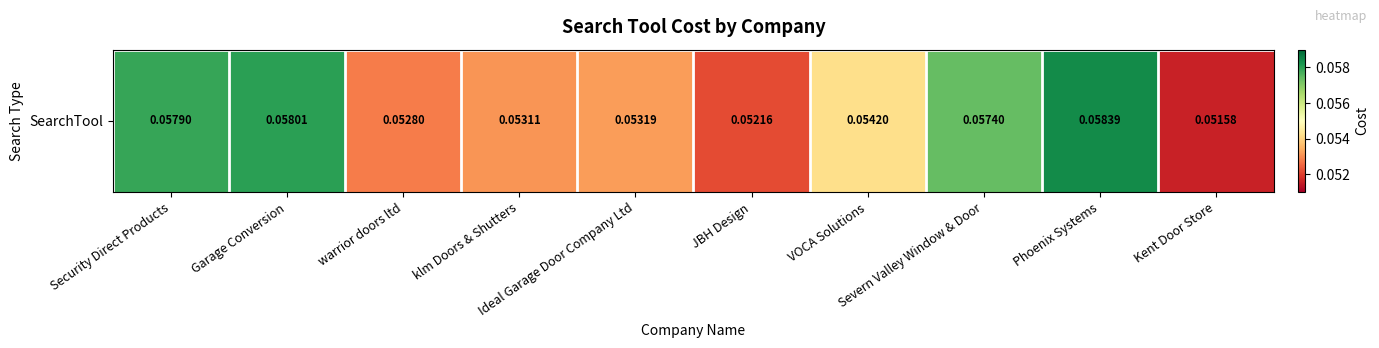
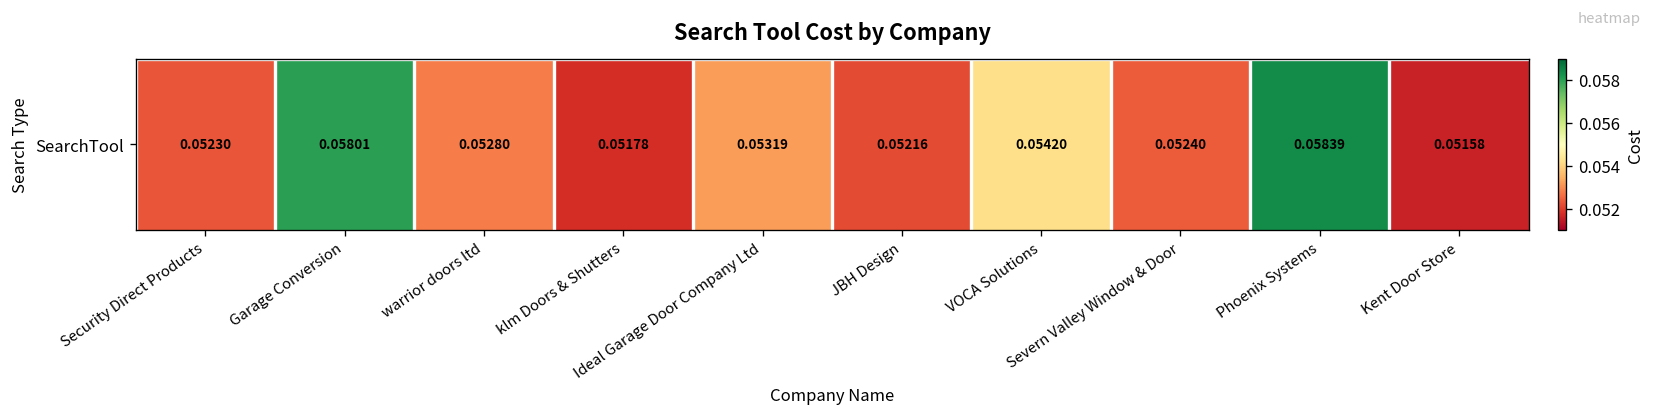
SearchTool, Security Direct Products: 0.05790 -> 0.05230
SearchTool, klm Doors & Shutters: 0.05311 -> 0.05178
SearchTool, Severn Valley Window & Door: 0.05740 -> 0.05240
